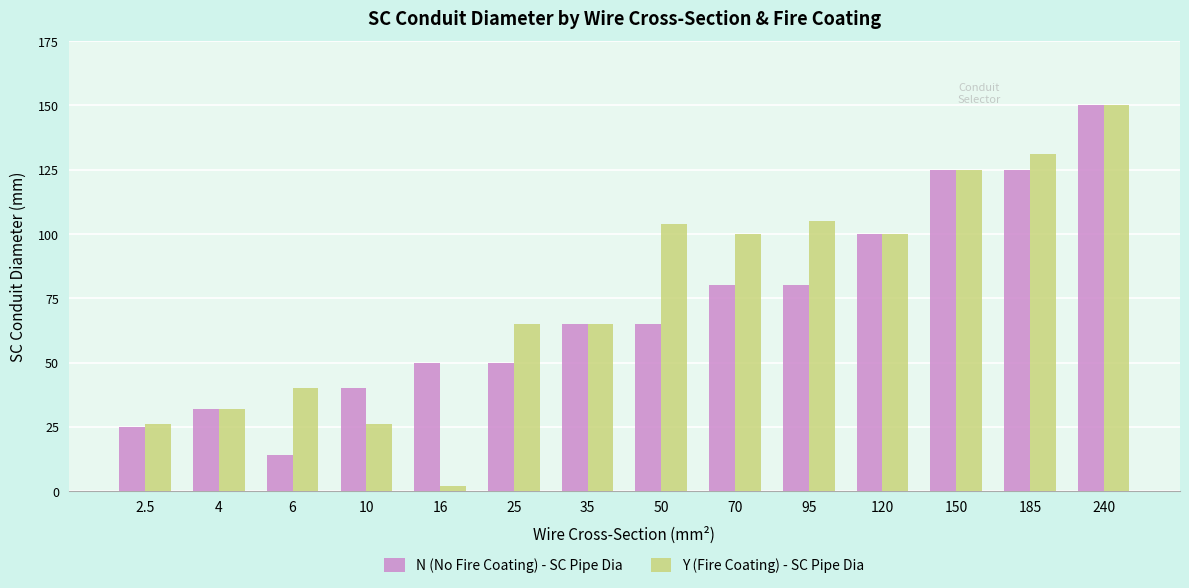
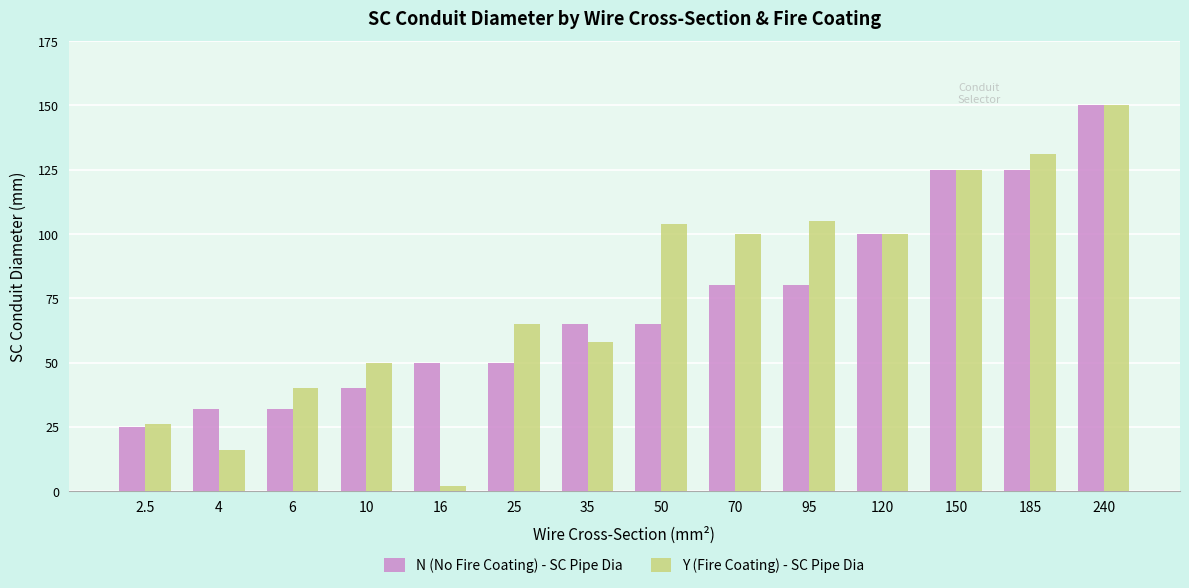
Y (Fire Coating) - SC Pipe Dia, 4: 32 -> 16
N (No Fire Coating) - SC Pipe Dia, 6: 14 -> 32
Y (Fire Coating) - SC Pipe Dia, 10: 26 -> 50
Y (Fire Coating) - SC Pipe Dia, 35: 65 -> 58
